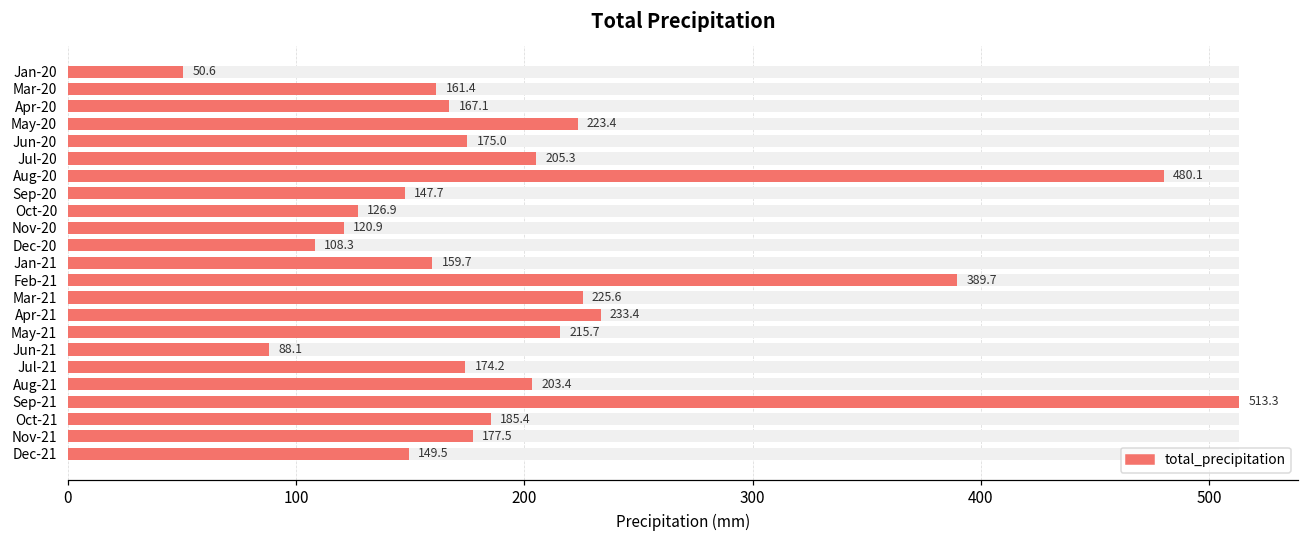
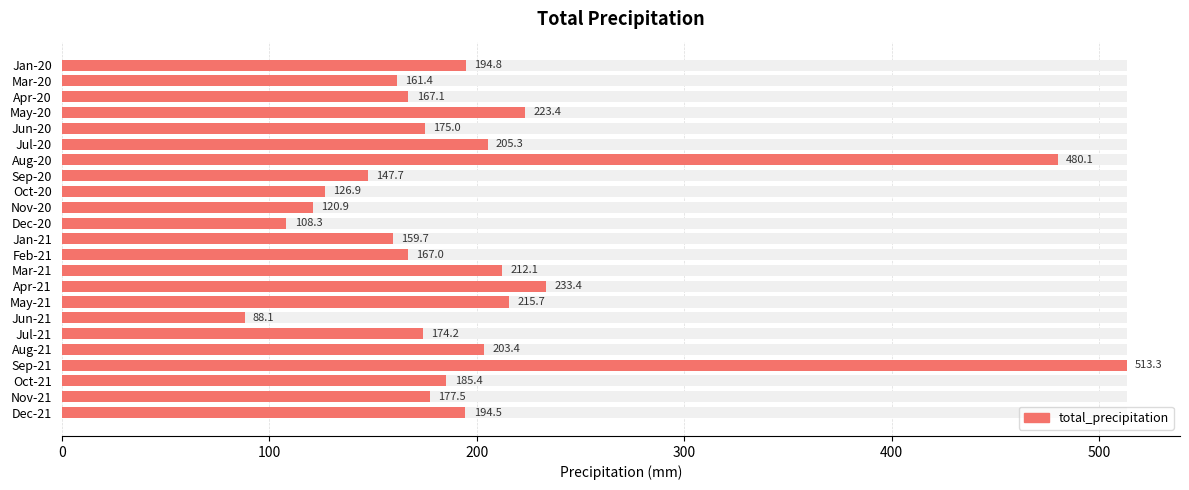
total_precipitation, Jan-20: 50.6 -> 194.8
total_precipitation, Feb-21: 389.7 -> 167.0
total_precipitation, Mar-21: 225.6 -> 212.1
total_precipitation, Dec-21: 149.5 -> 194.5
